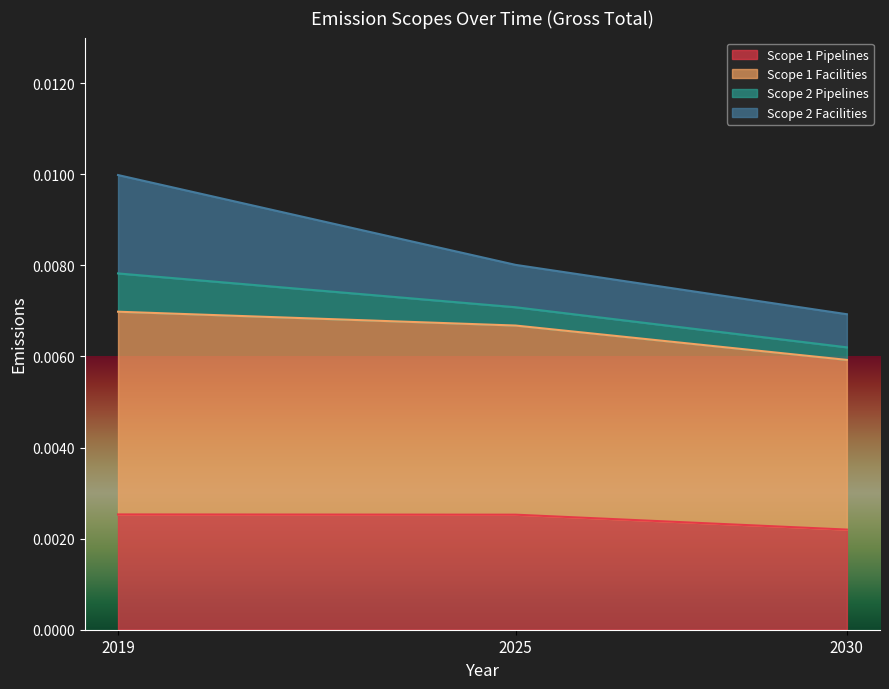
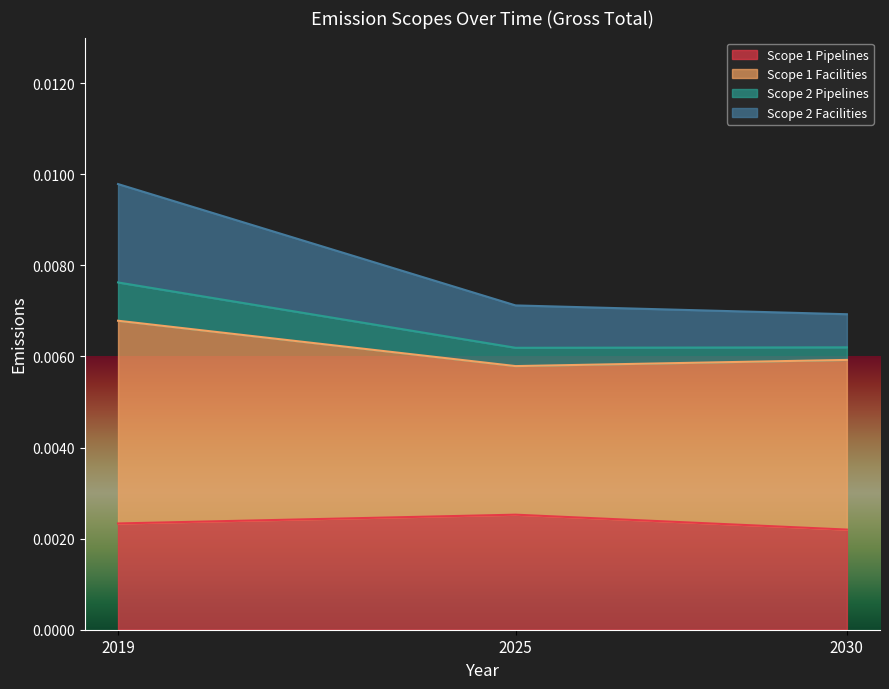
Scope 1 Pipelines, 2019: 0.0025 -> 0.0023
Scope 1 Facilities, 2025: 0.0042 -> 0.0033
